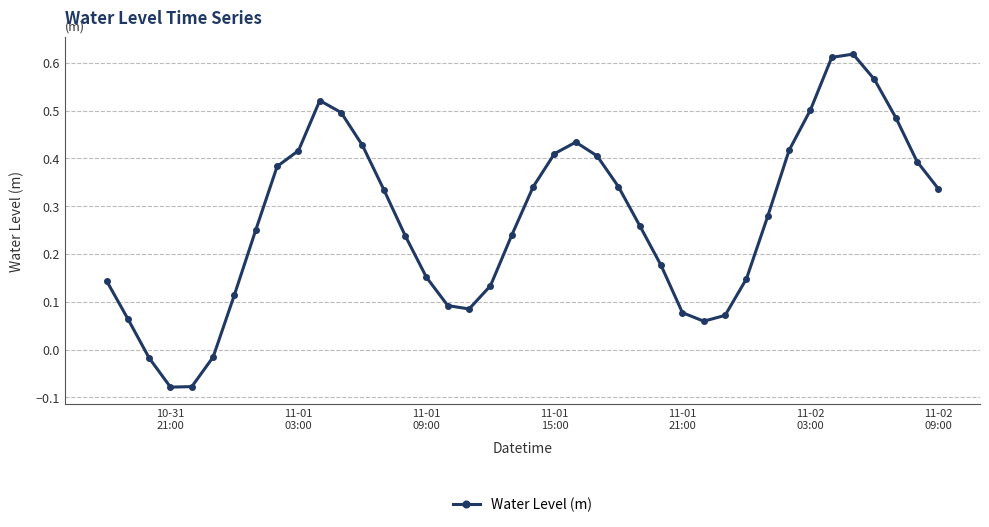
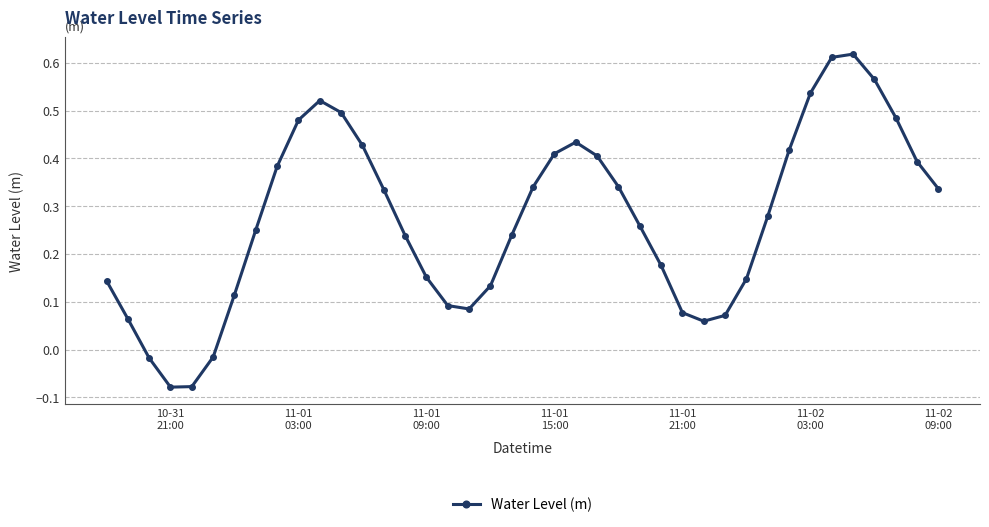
11-01 03:00: 0.42 -> 0.48
11-02 03:00: 0.50 -> 0.54
